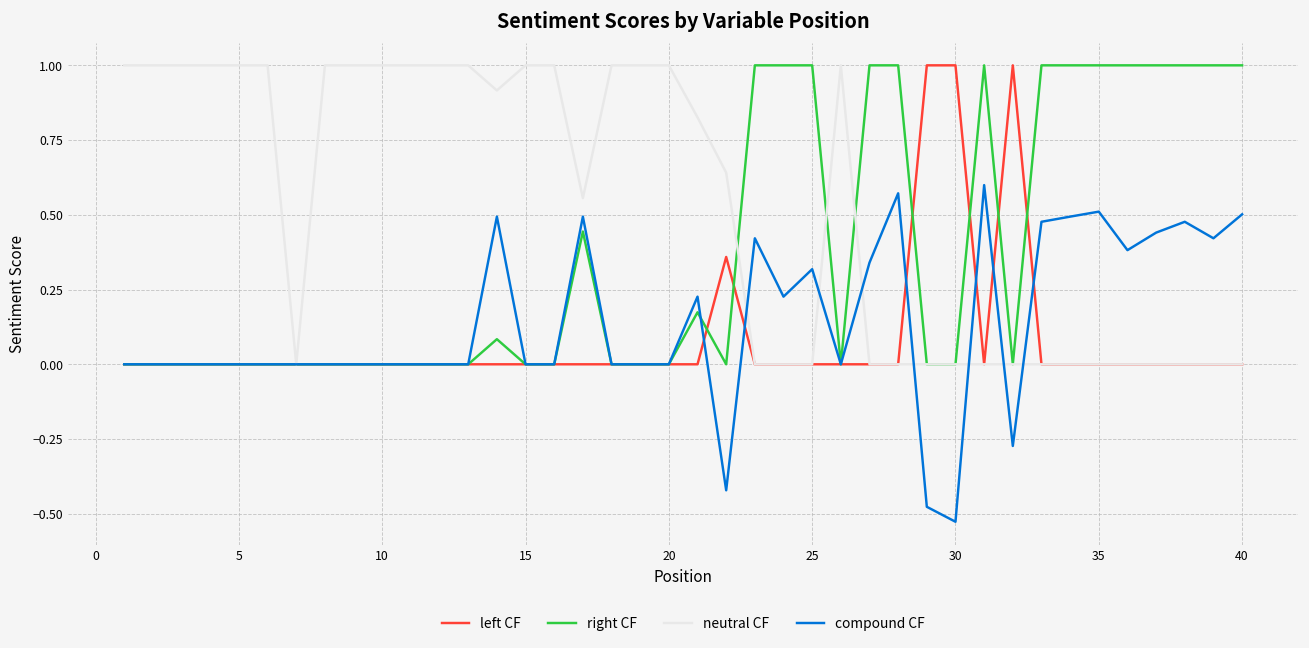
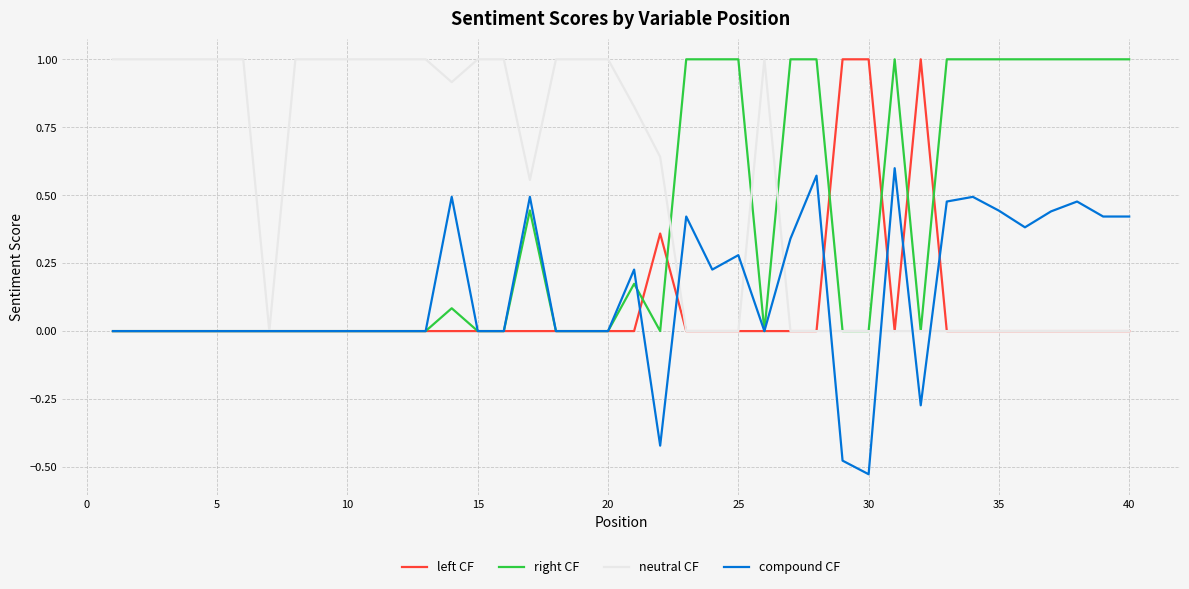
compound CF, 25: 0.32 -> 0.28
compound CF, 35: 0.51 -> 0.44
compound CF, 40: 0.50 -> 0.42
